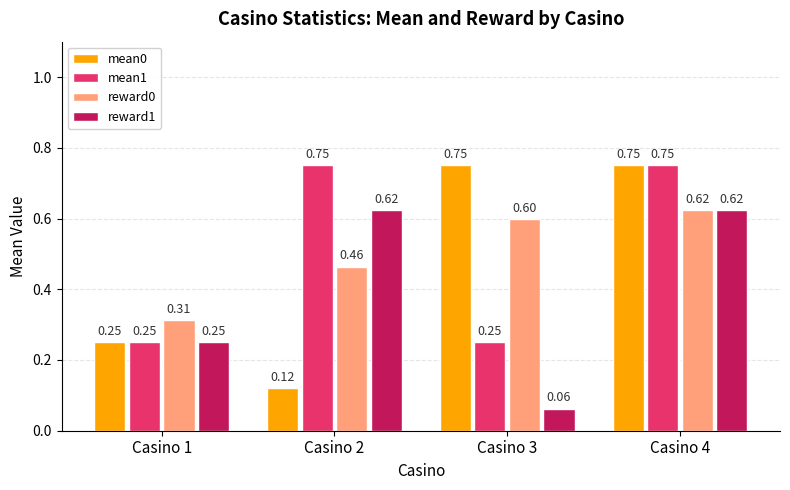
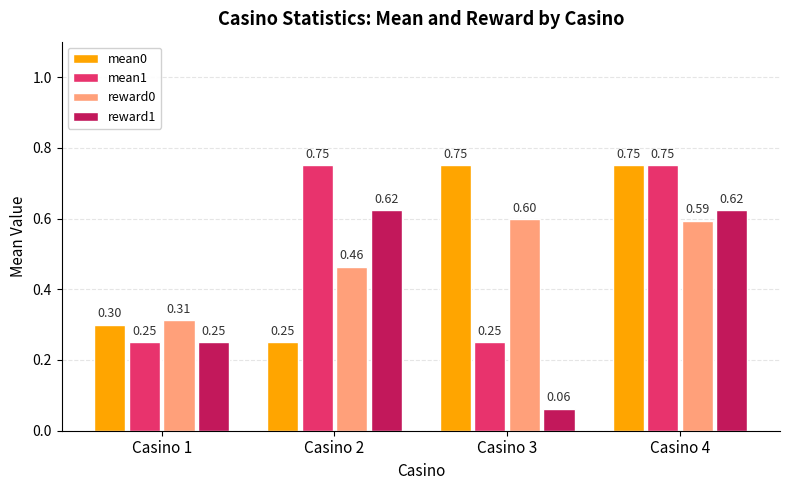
mean0, Casino 1: 0.25 -> 0.30
mean0, Casino 2: 0.12 -> 0.25
reward0, Casino 4: 0.62 -> 0.59
